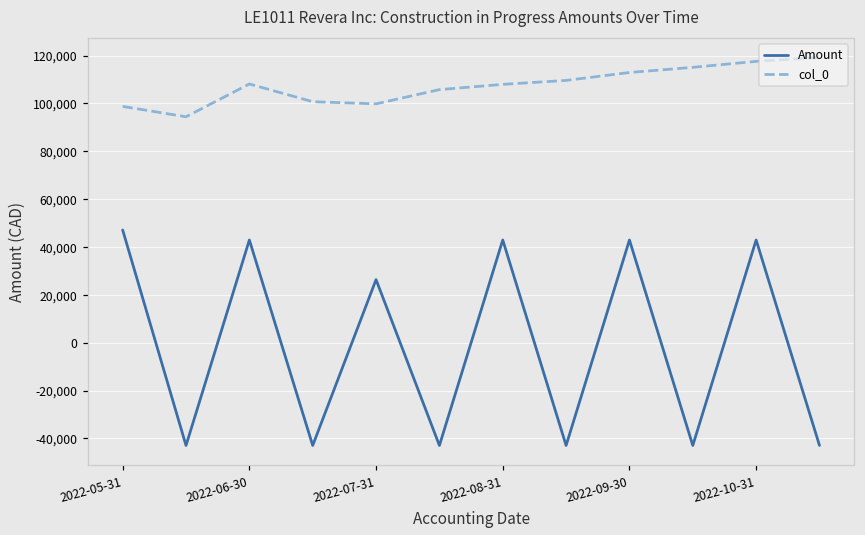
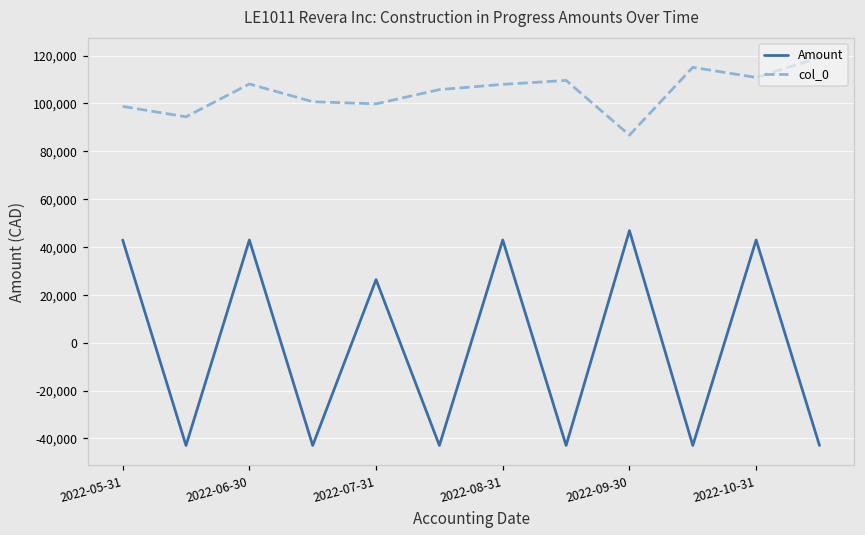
Amount, 2022-05-31: 47,000 -> 43,000
Amount, 2022-09-30: 43,000 -> 47,000
col_0, 2022-09-30: 113,000 -> 87,000
col_0, 2022-10-31: 118,000 -> 111,000
